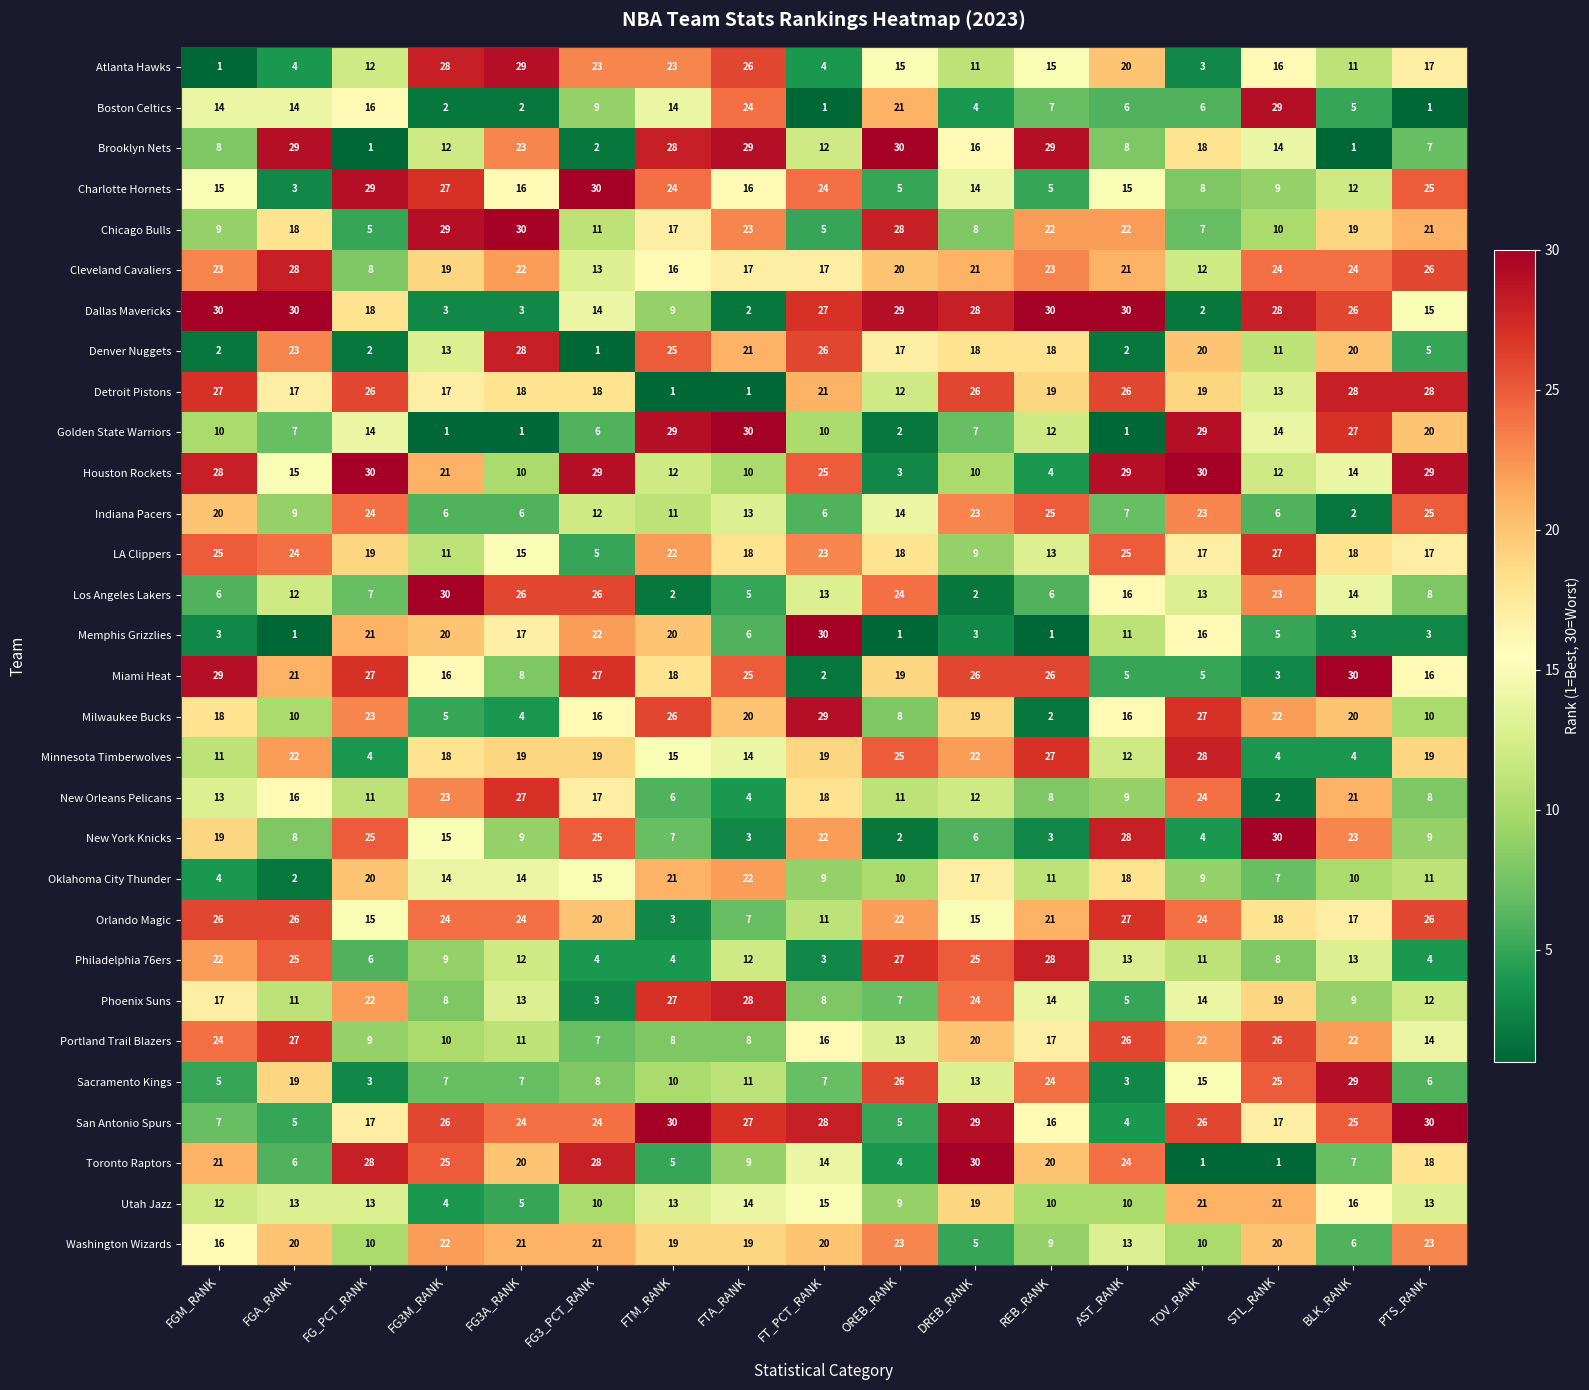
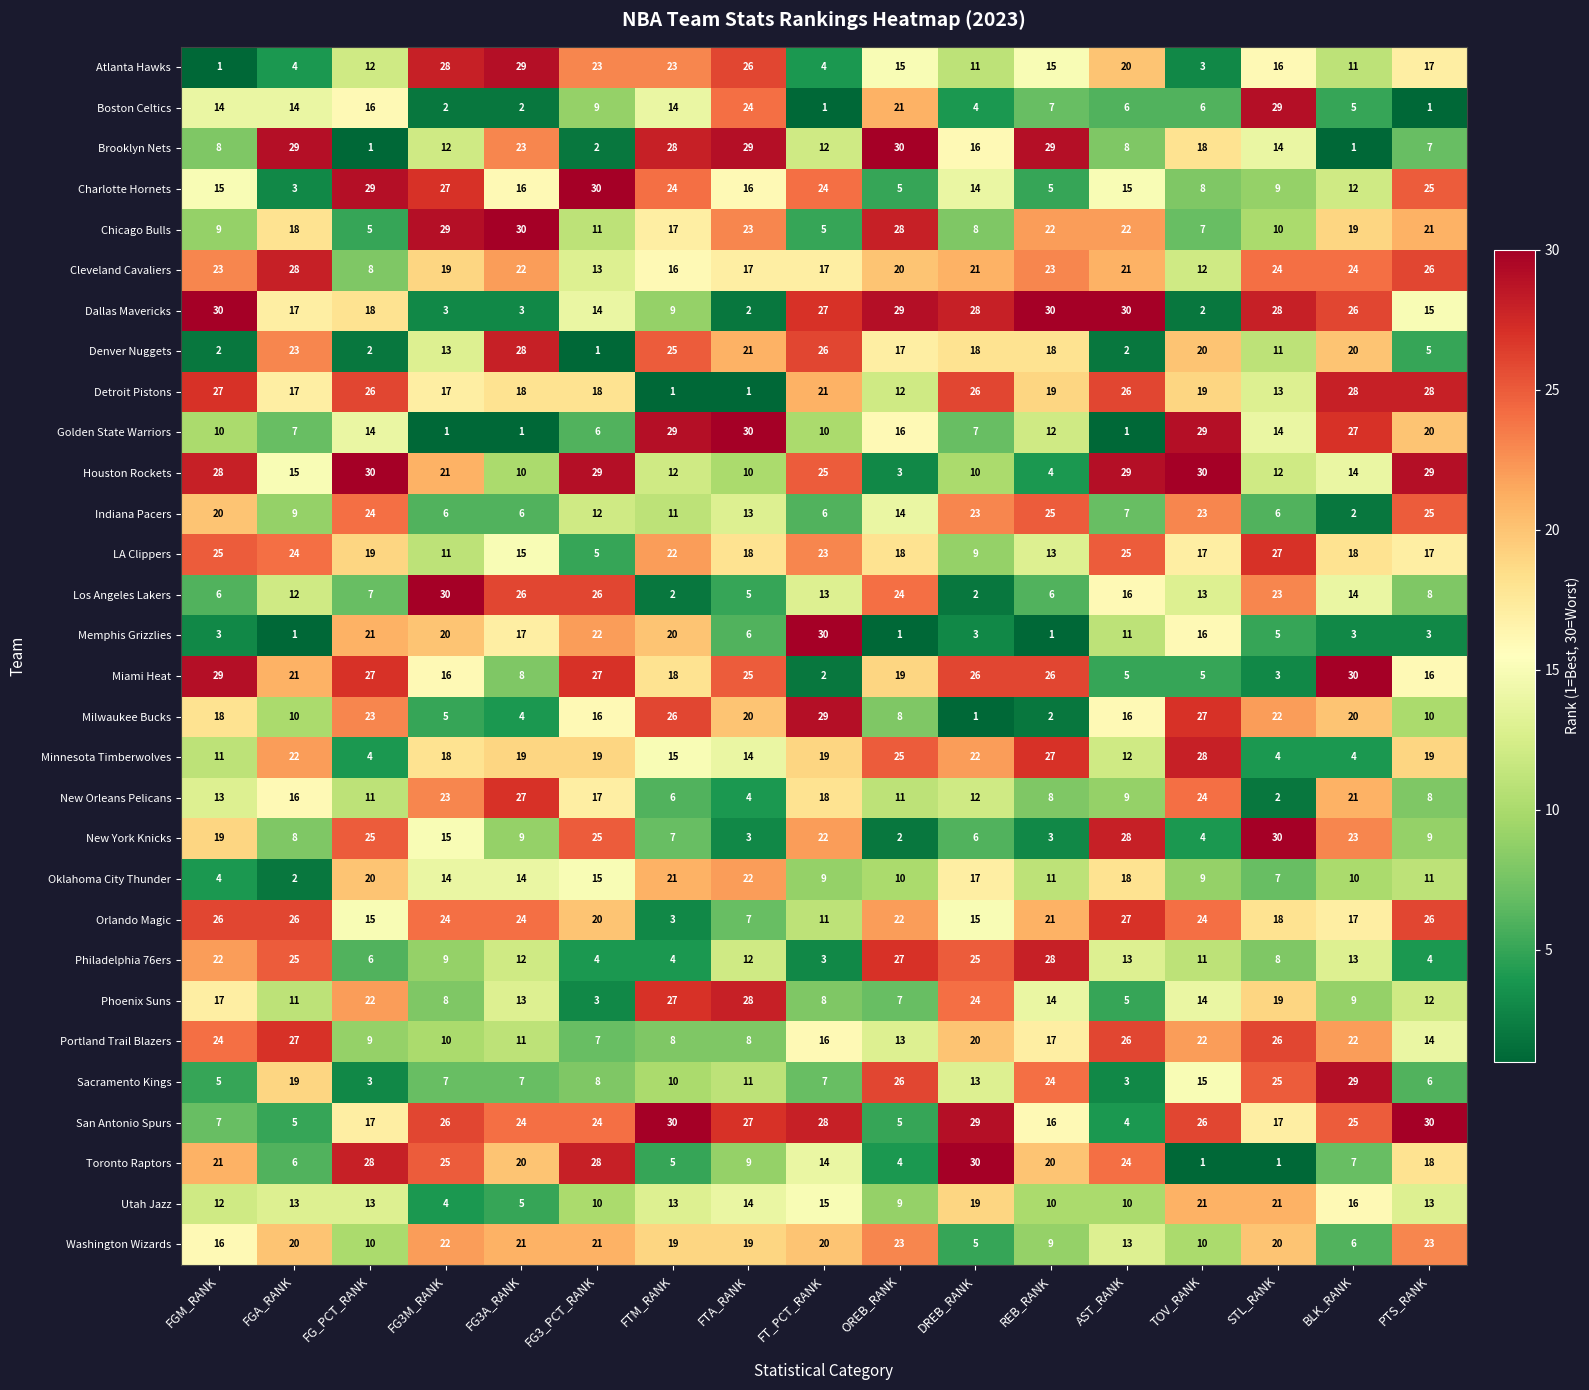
Dallas Mavericks, FGA_RANK: 30 -> 17
Golden State Warriors, OREB_RANK: 2 -> 16
Milwaukee Bucks, DREB_RANK: 19 -> 1
